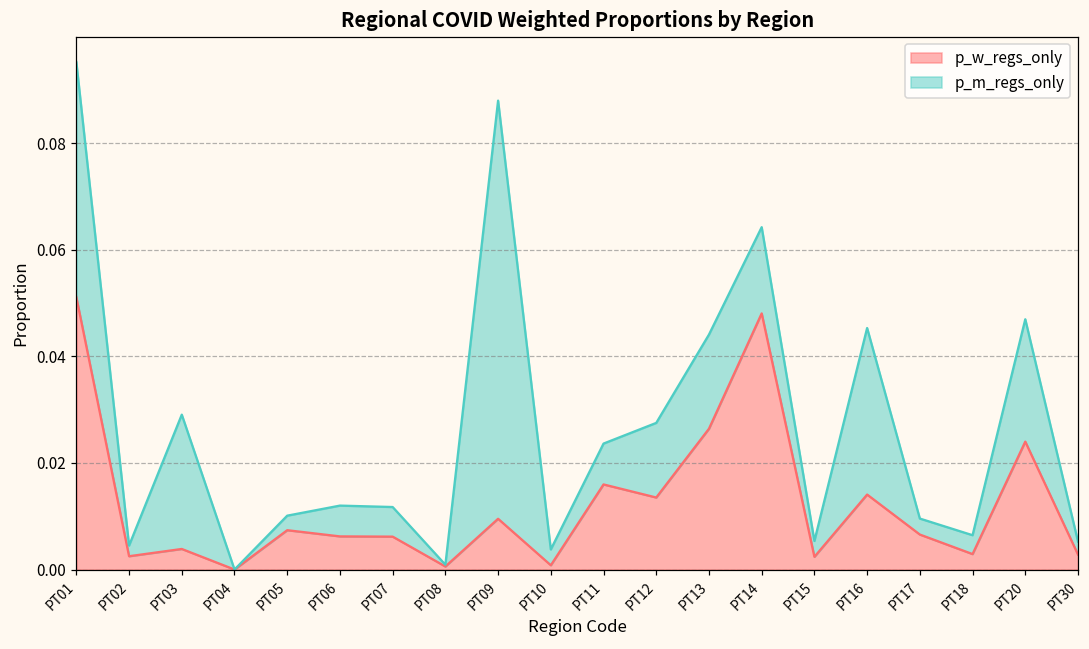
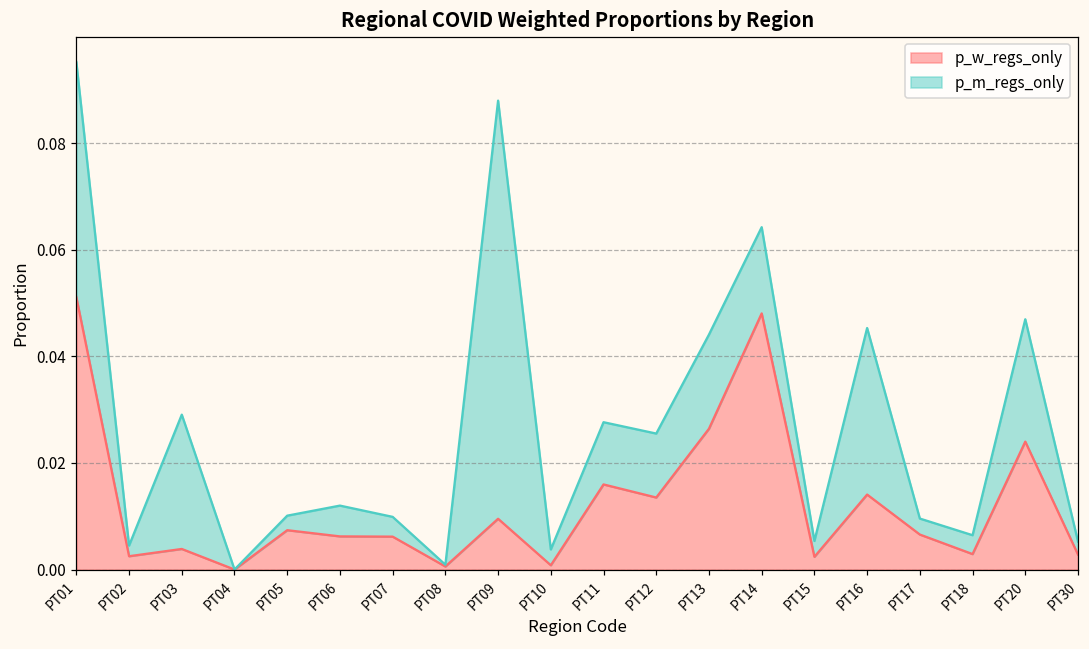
p_m_regs_only, PT07: 0.006 -> 0.004
p_m_regs_only, PT11: 0.008 -> 0.012
p_m_regs_only, PT12: 0.014 -> 0.012
